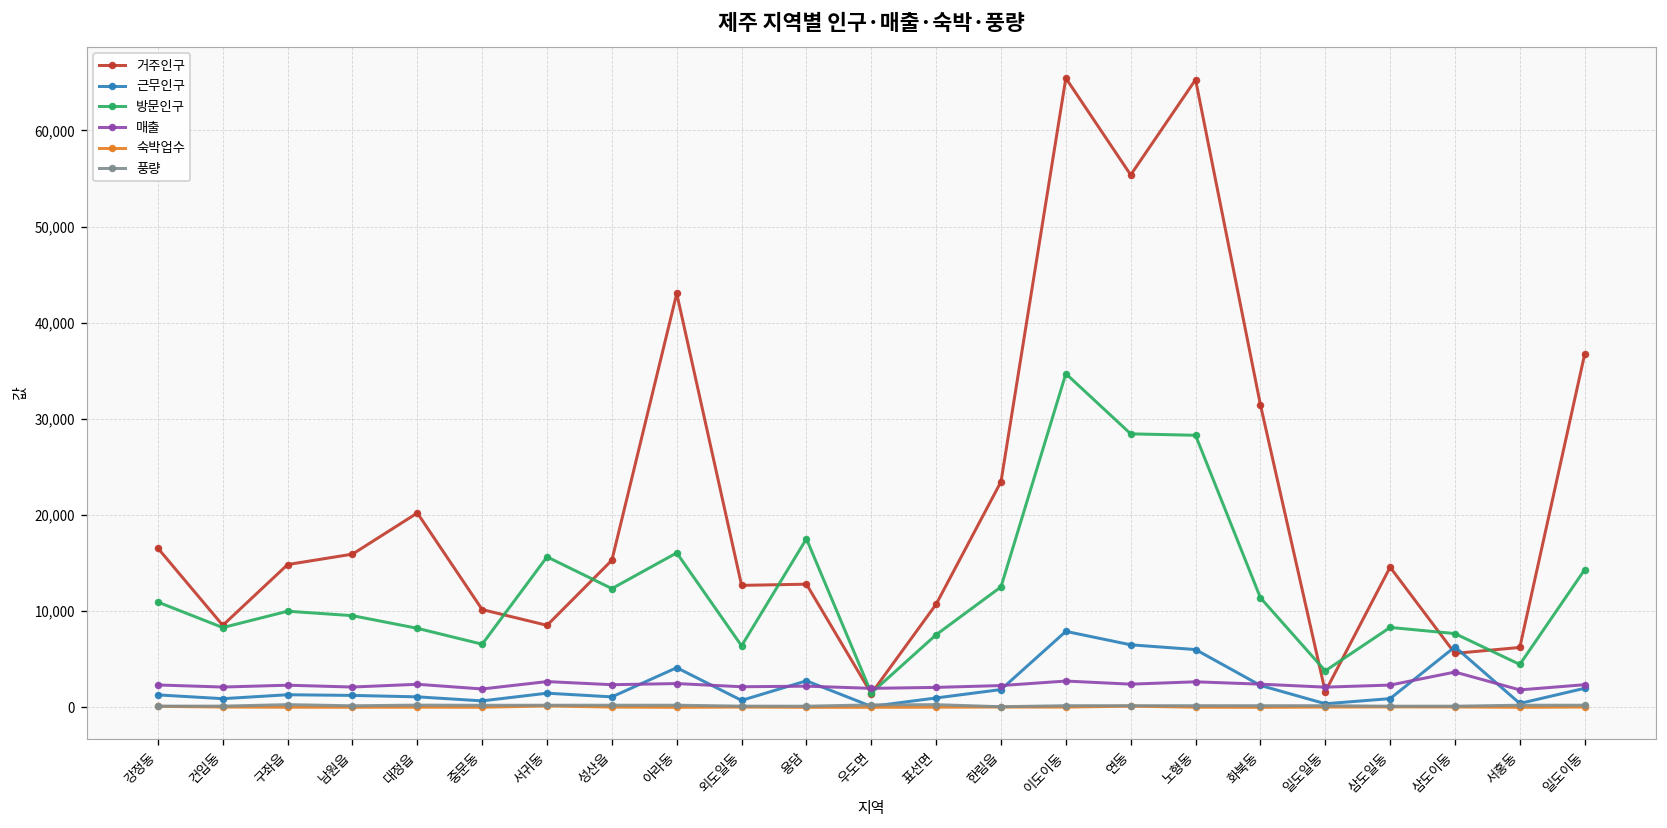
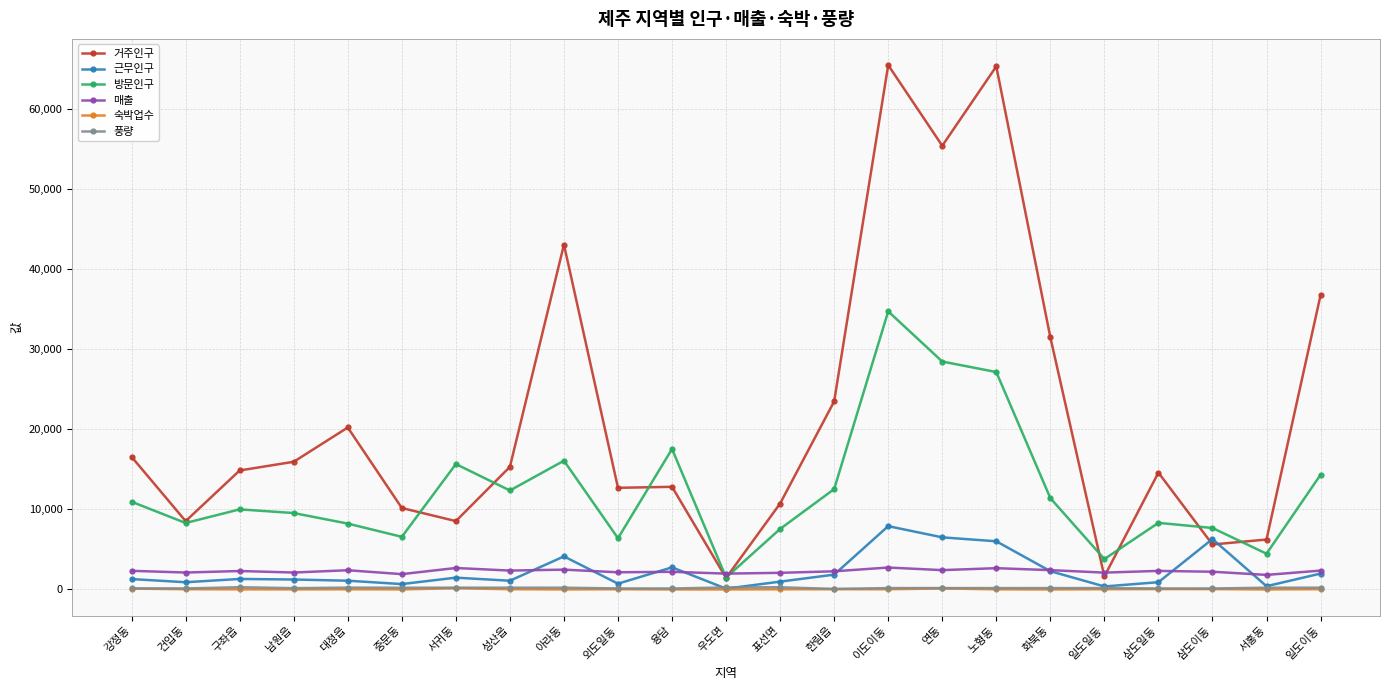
방문인구, 노형동: 28,000 -> 27,000
매출, 삼도이동: 4,000 -> 2,000
